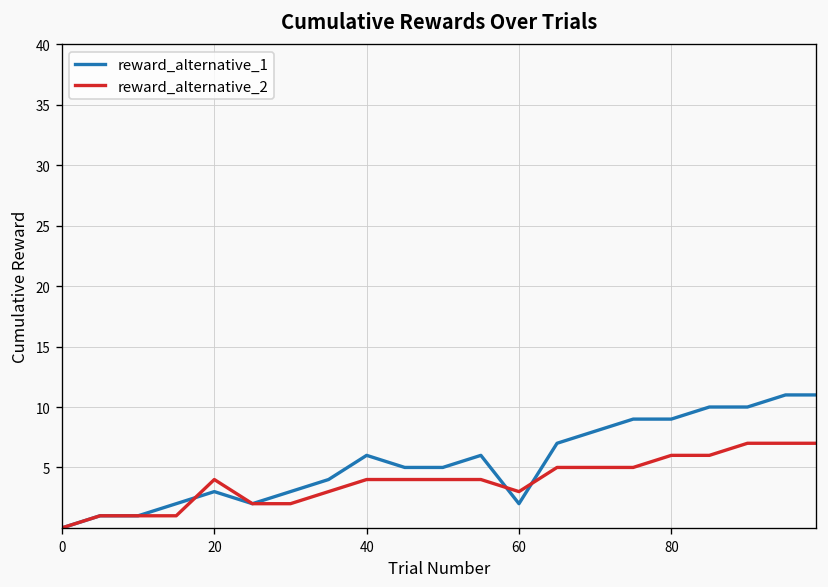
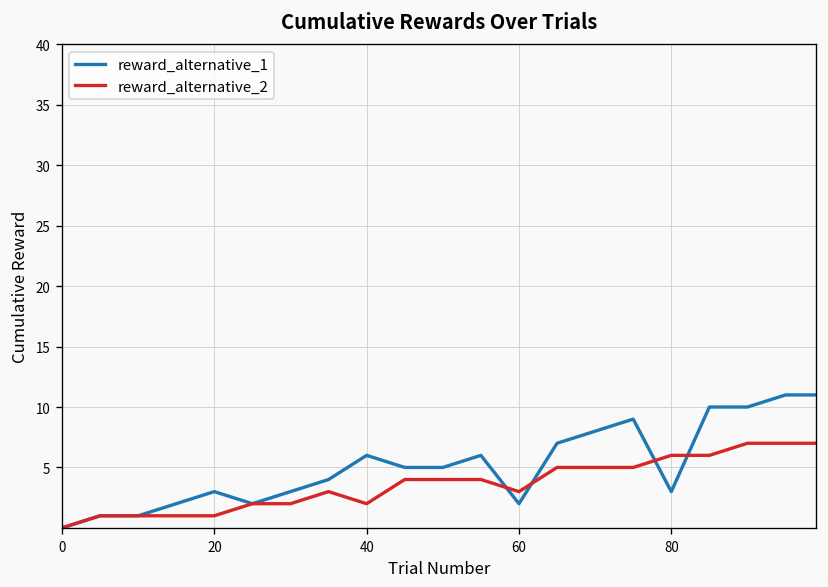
reward_alternative_2, 20: 4 -> 1
reward_alternative_2, 40: 4 -> 2
reward_alternative_1, 80: 9 -> 3
